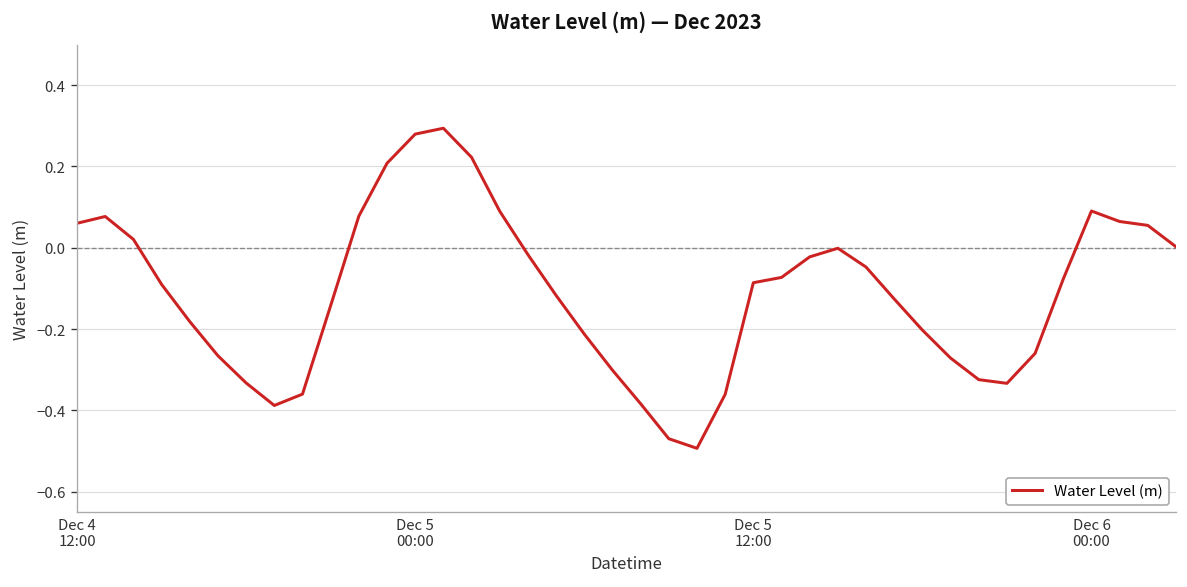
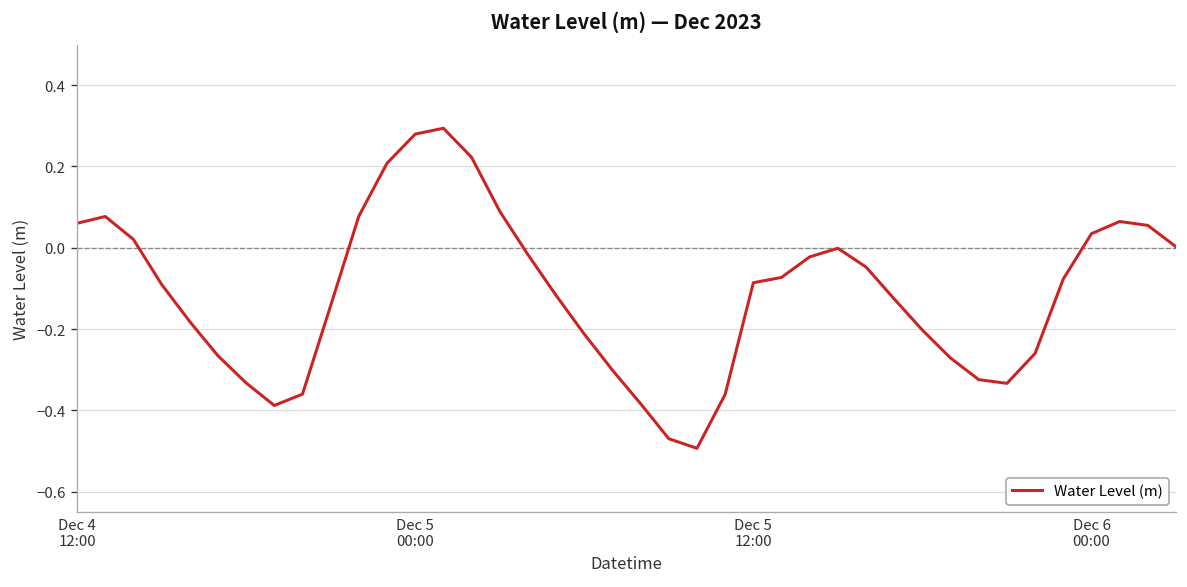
Dec 6 00:00: 0.09 -> 0.03
